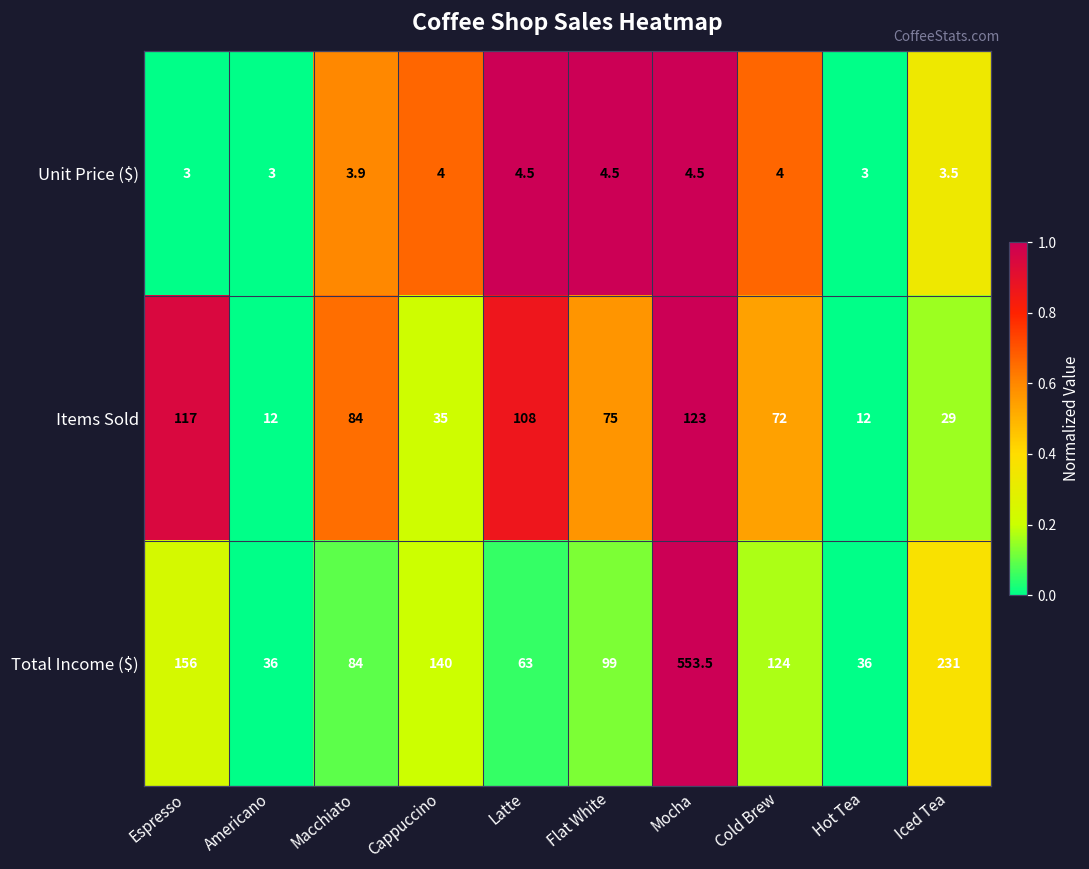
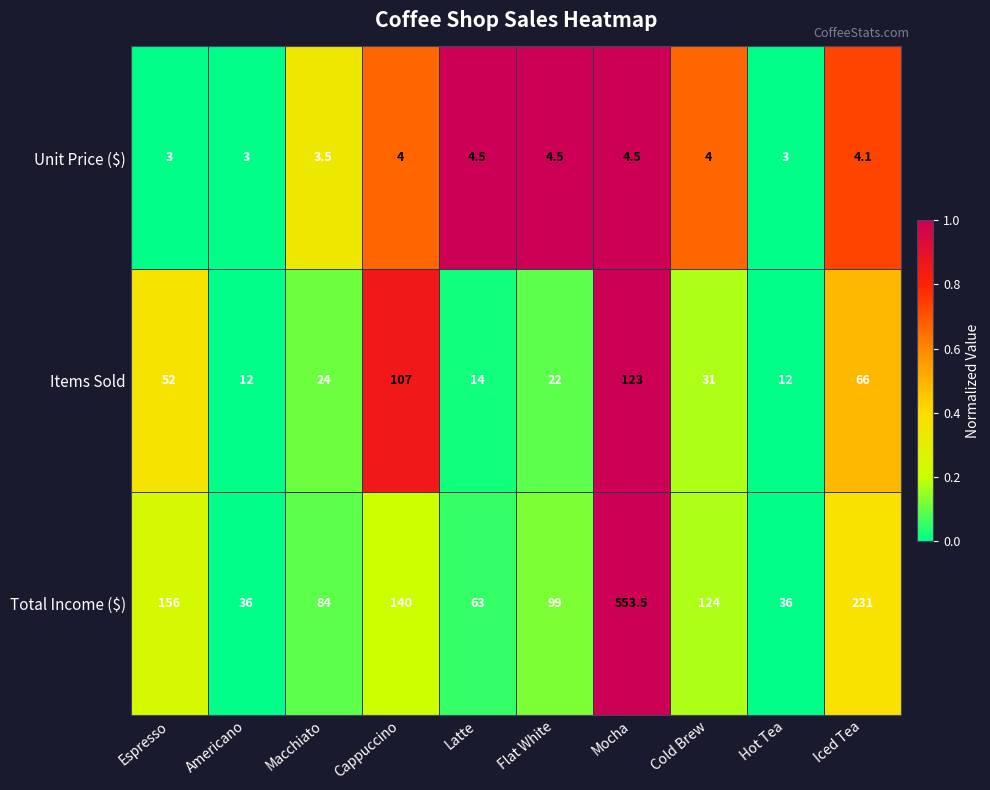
Unit Price ($), Macchiato: 3.9 -> 3.5
Unit Price ($), Iced Tea: 3.5 -> 4.1
Items Sold, Espresso: 117 -> 52
Items Sold, Macchiato: 84 -> 24
Items Sold, Cappuccino: 35 -> 107
Items Sold, Latte: 108 -> 14
Items Sold, Flat White: 75 -> 22
Items Sold, Cold Brew: 72 -> 31
Items Sold, Iced Tea: 29 -> 66
